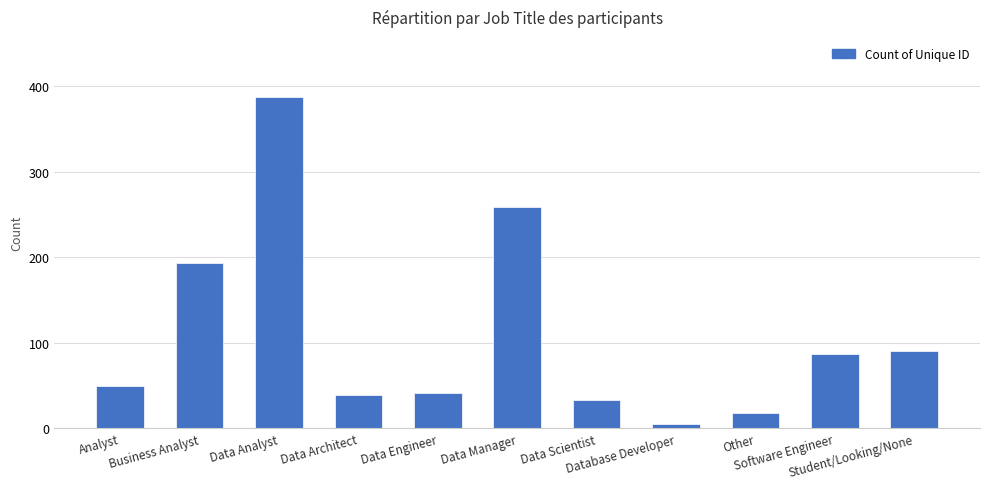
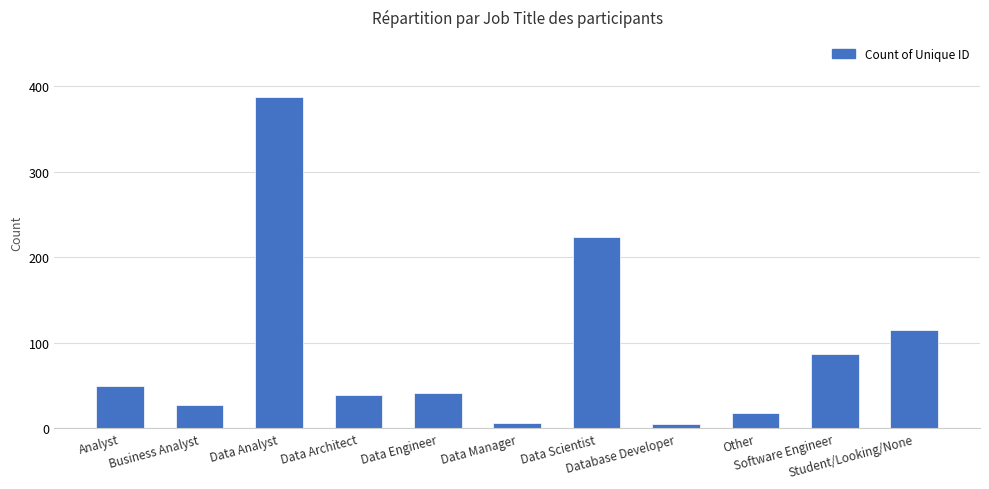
Business Analyst: 190 -> 30
Data Manager: 260 -> 10
Data Scientist: 30 -> 220
Student/Looking/None: 90 -> 120
